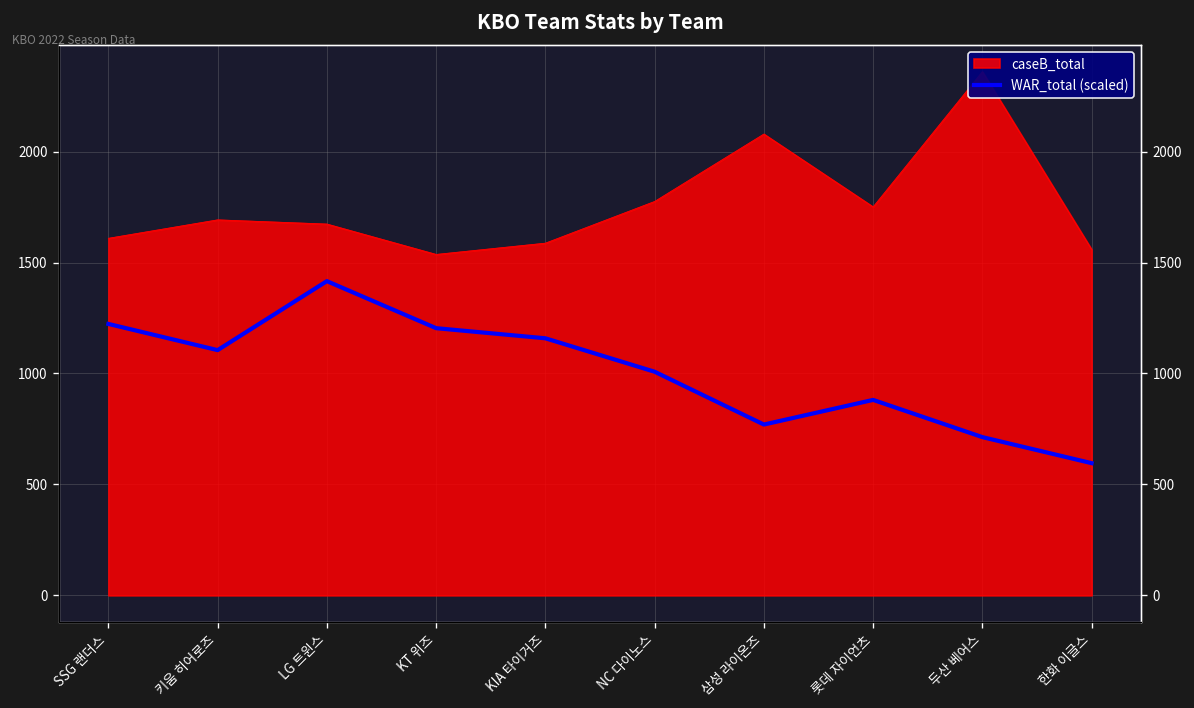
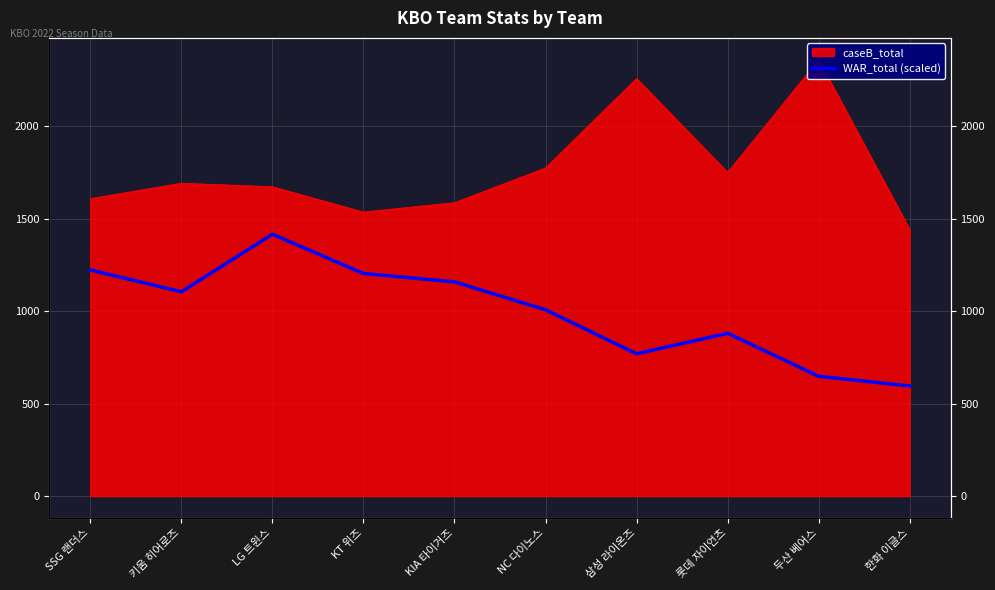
caseB_total, 삼성 라이온즈: 2080 -> 2260
WAR_total (scaled), 두산 베어스: 710 -> 650
caseB_total, 한화 이글스: 1560 -> 1440
